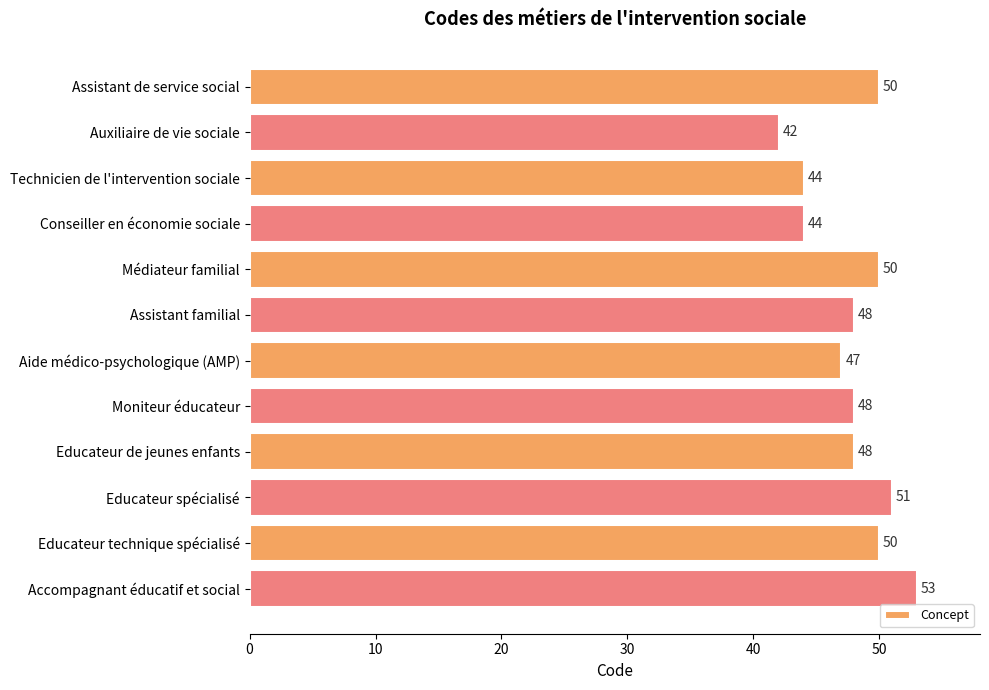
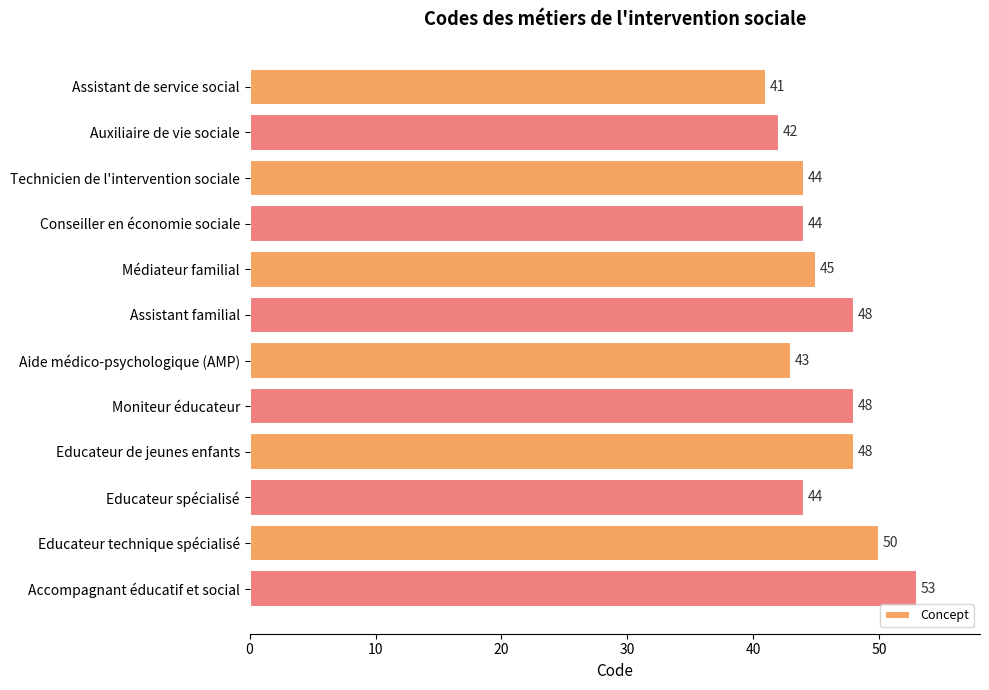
Assistant de service social: 50 -> 41
Médiateur familial: 50 -> 45
Aide médico-psychologique (AMP): 47 -> 43
Educateur spécialisé: 51 -> 44
